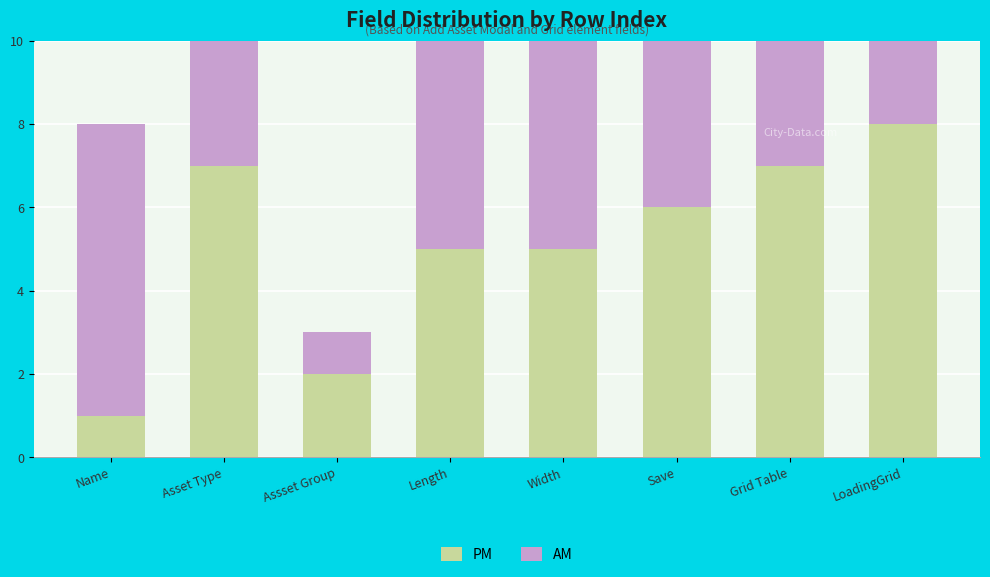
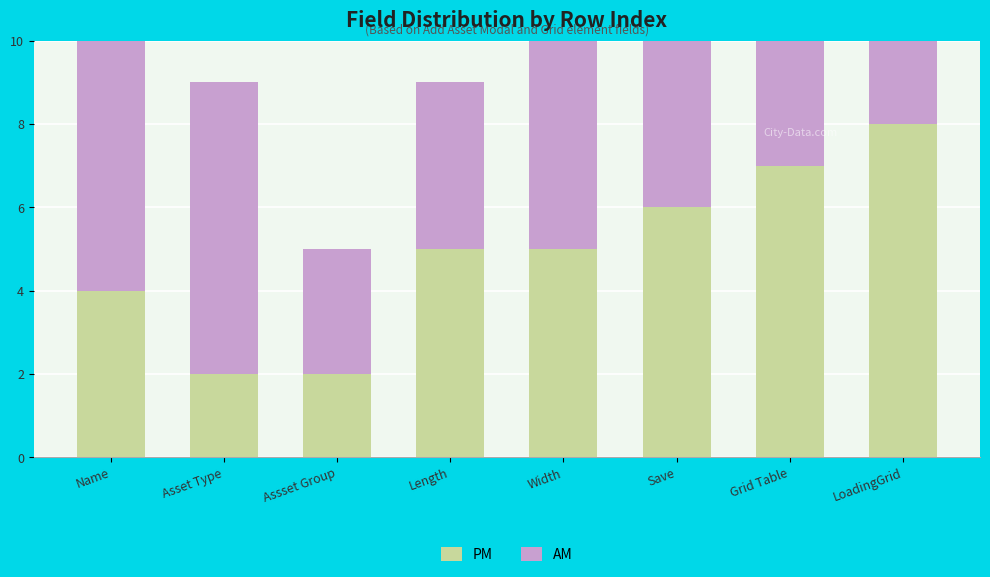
PM, Name: 1 -> 4
PM, Asset Type: 7 -> 2
AM, Assset Group: 1 -> 3
AM, Length: 5 -> 4
